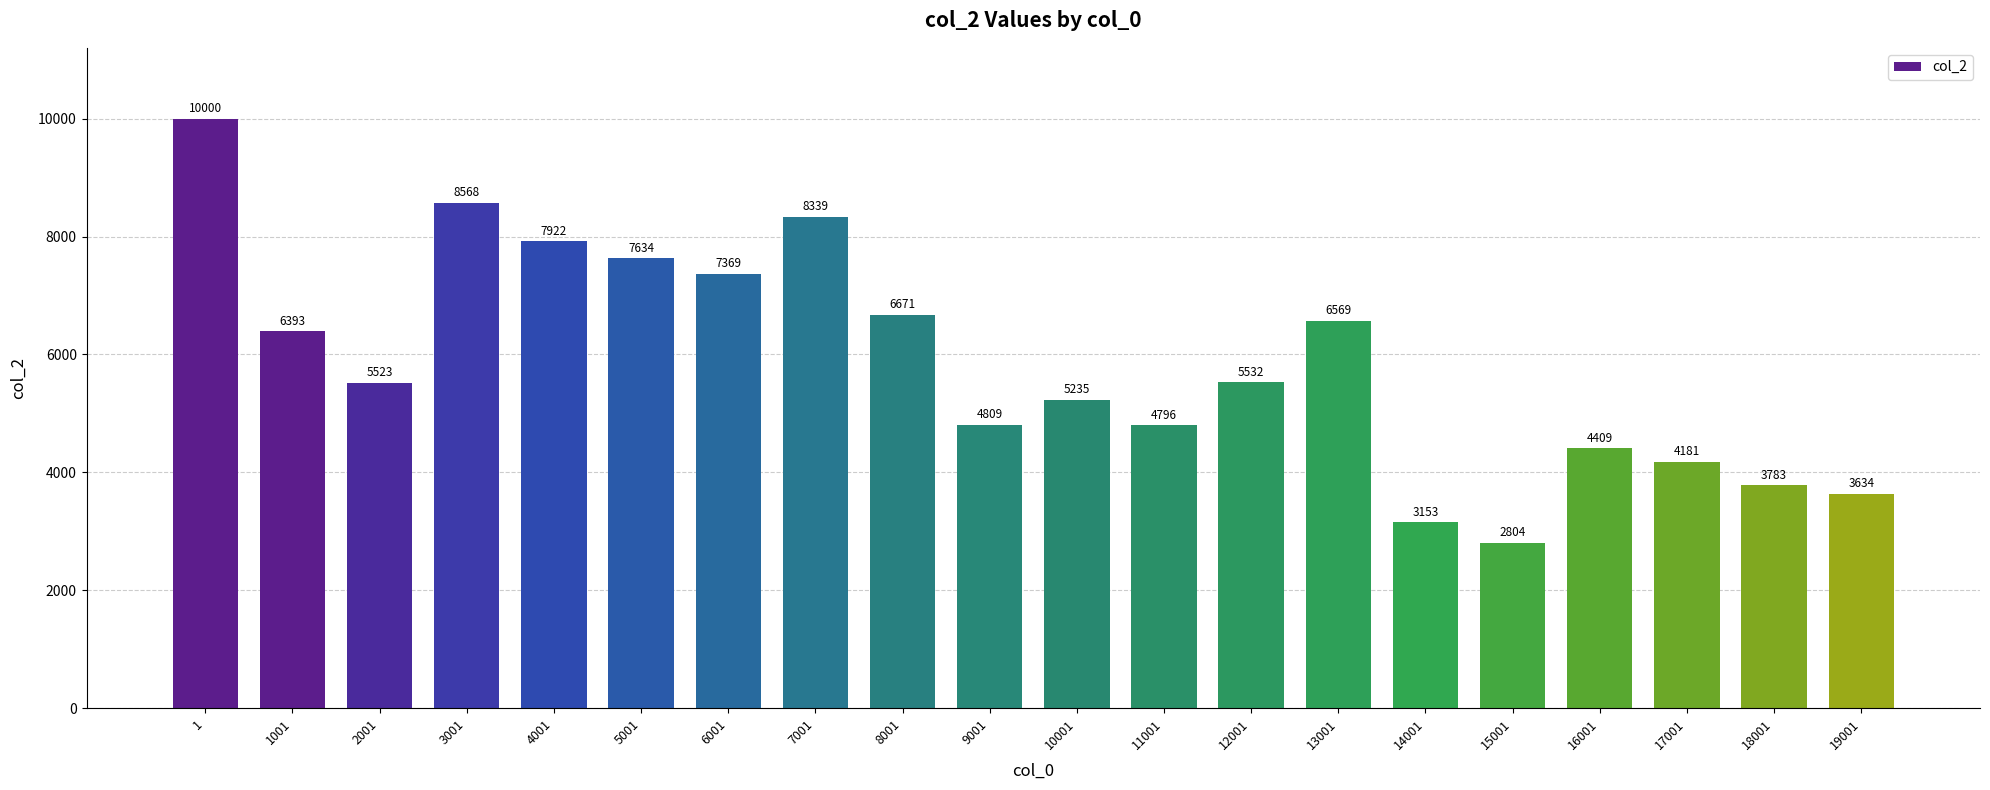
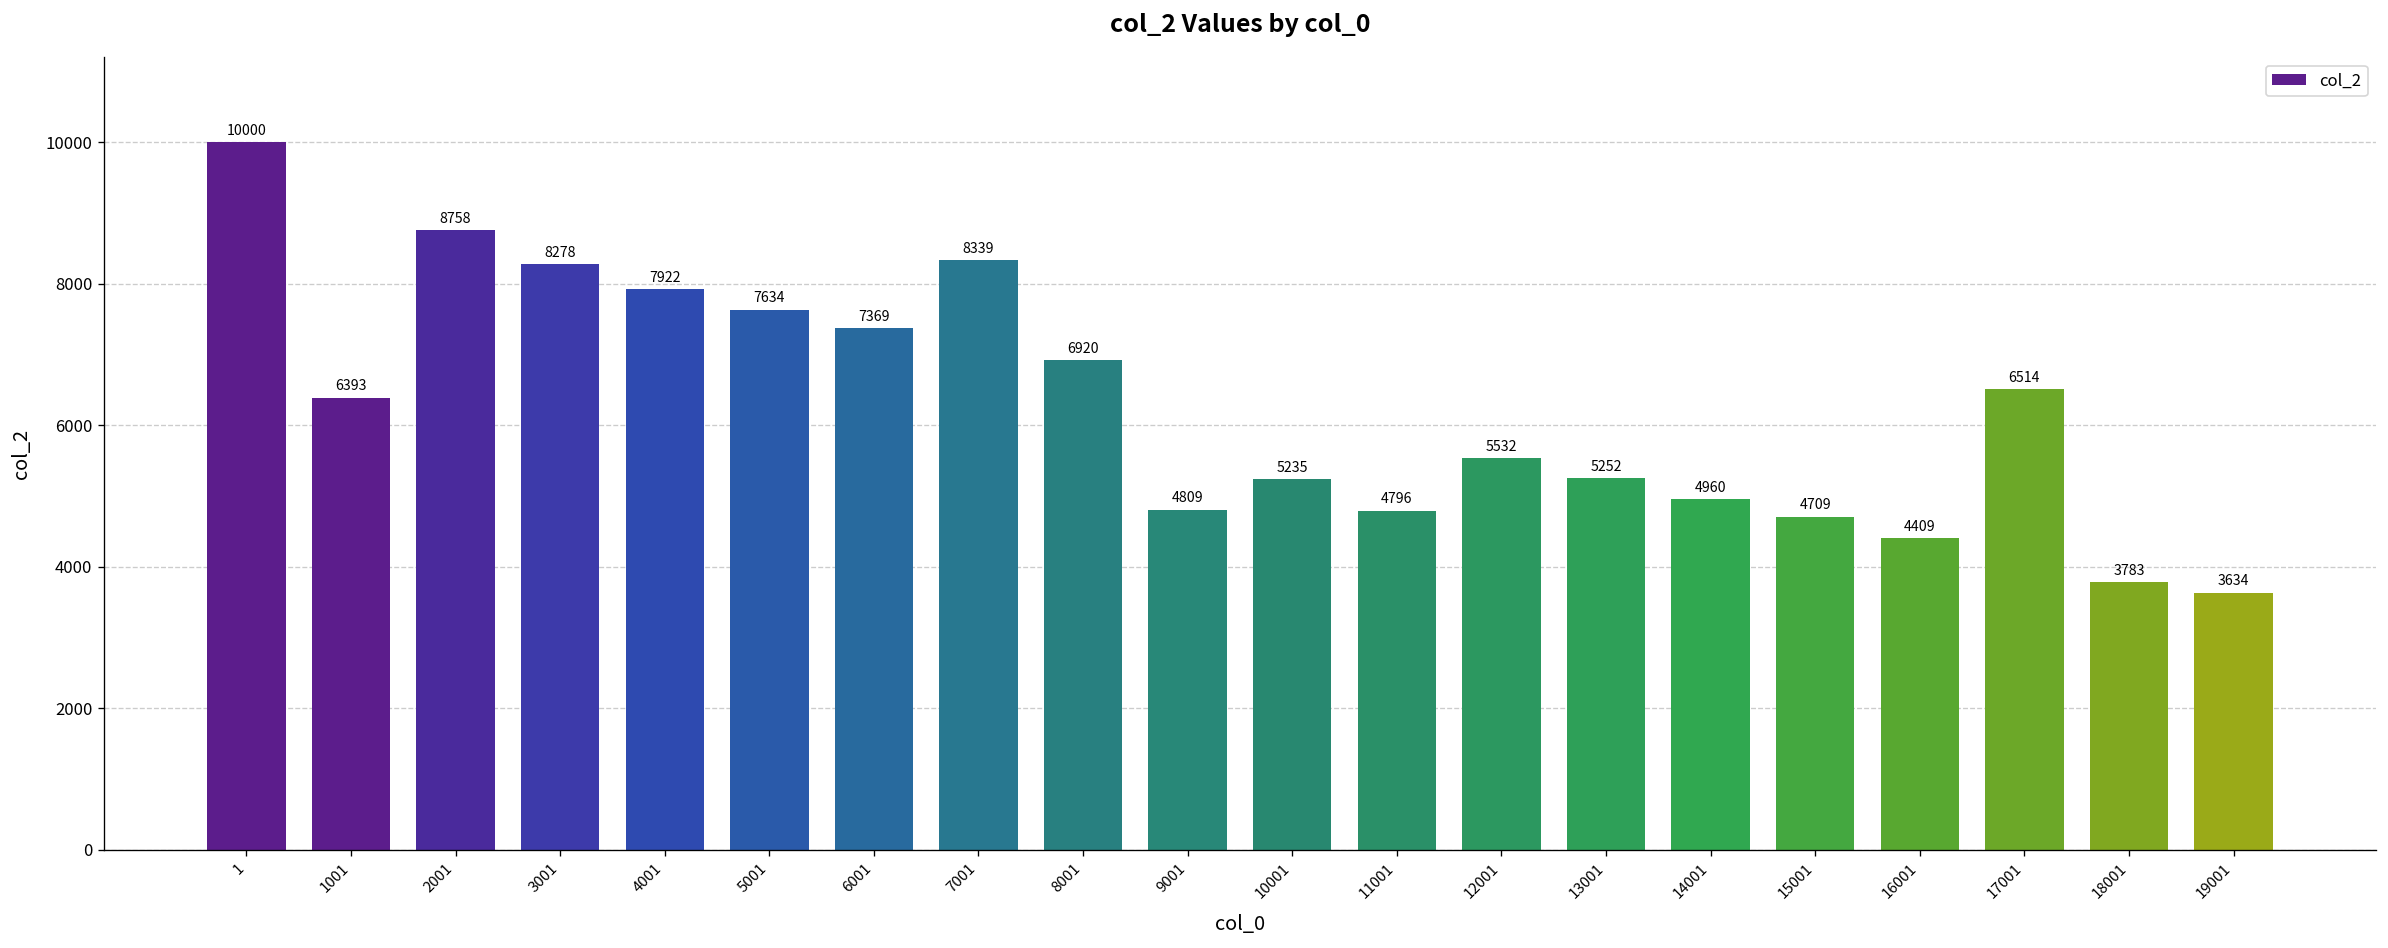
2001: 5523 -> 8758
3001: 8568 -> 8278
8001: 6671 -> 6920
13001: 6569 -> 5252
14001: 3153 -> 4960
15001: 2804 -> 4709
17001: 4181 -> 6514
